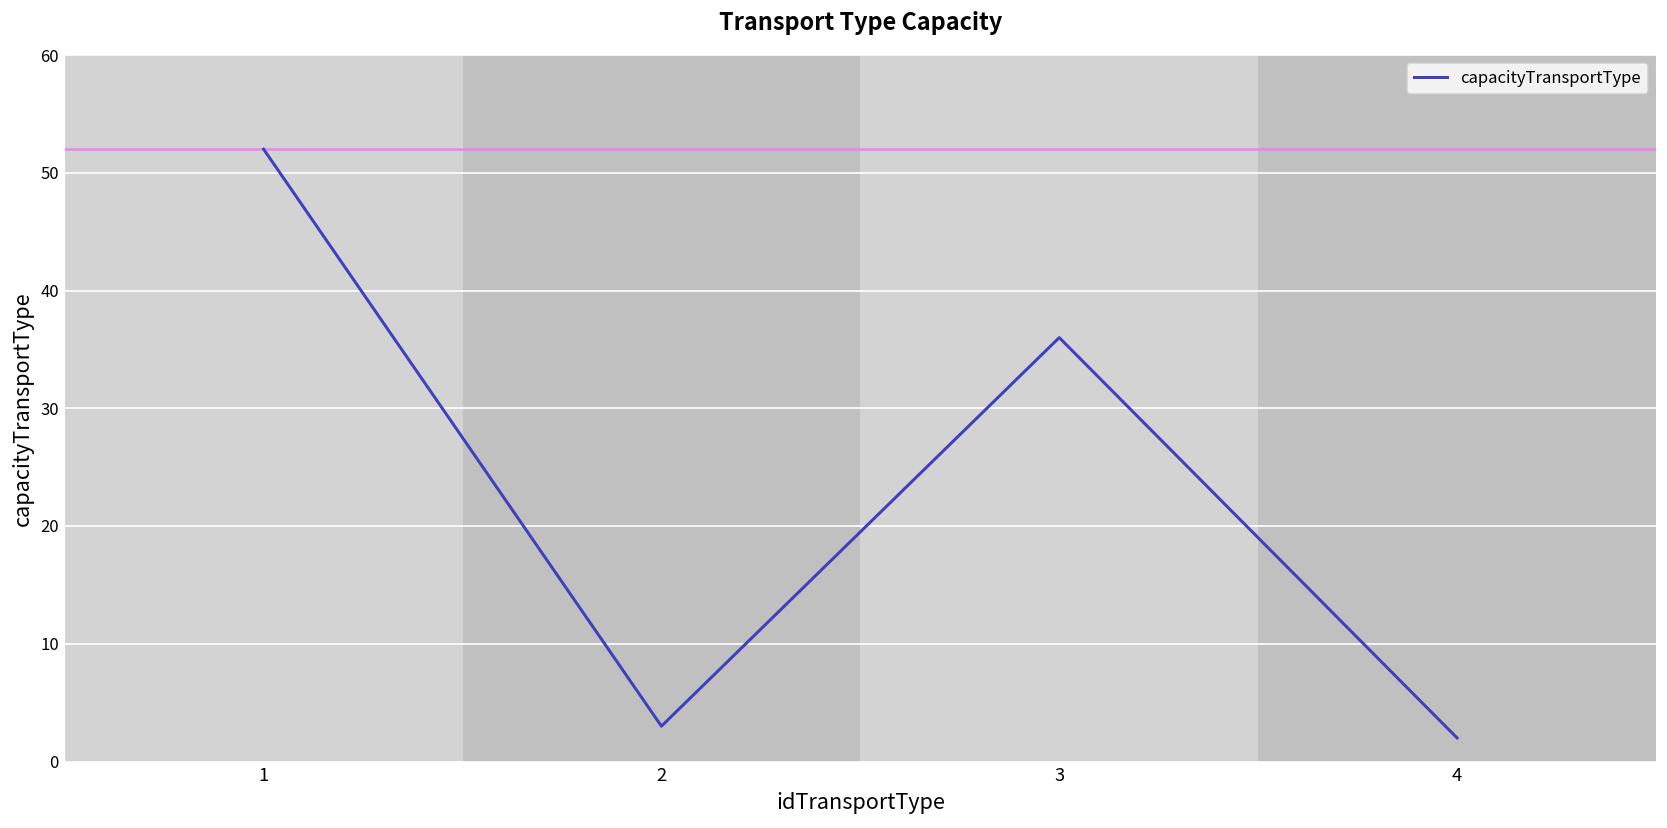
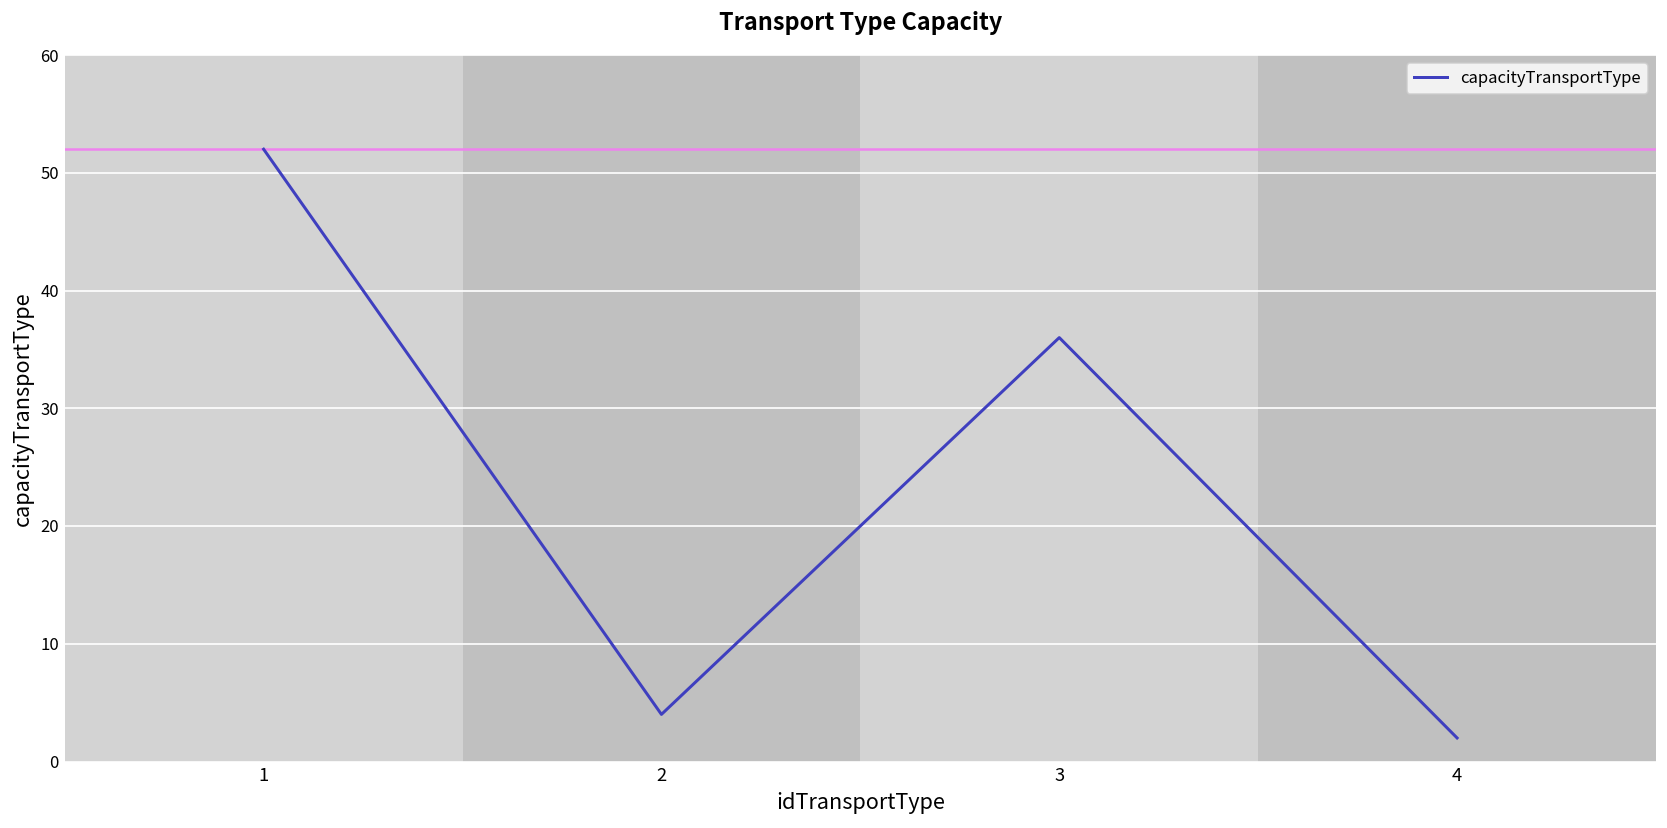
2: 3 -> 4
